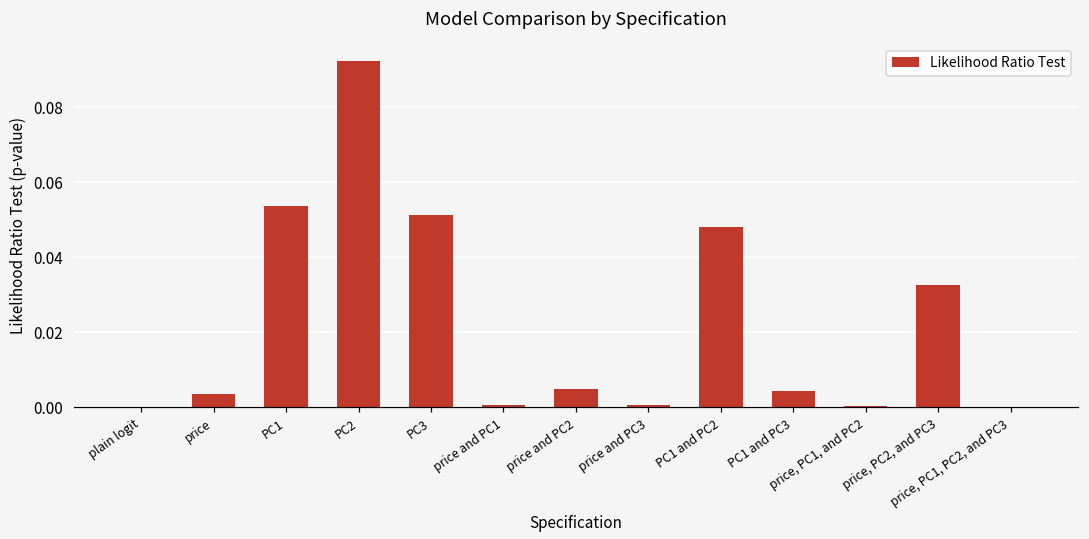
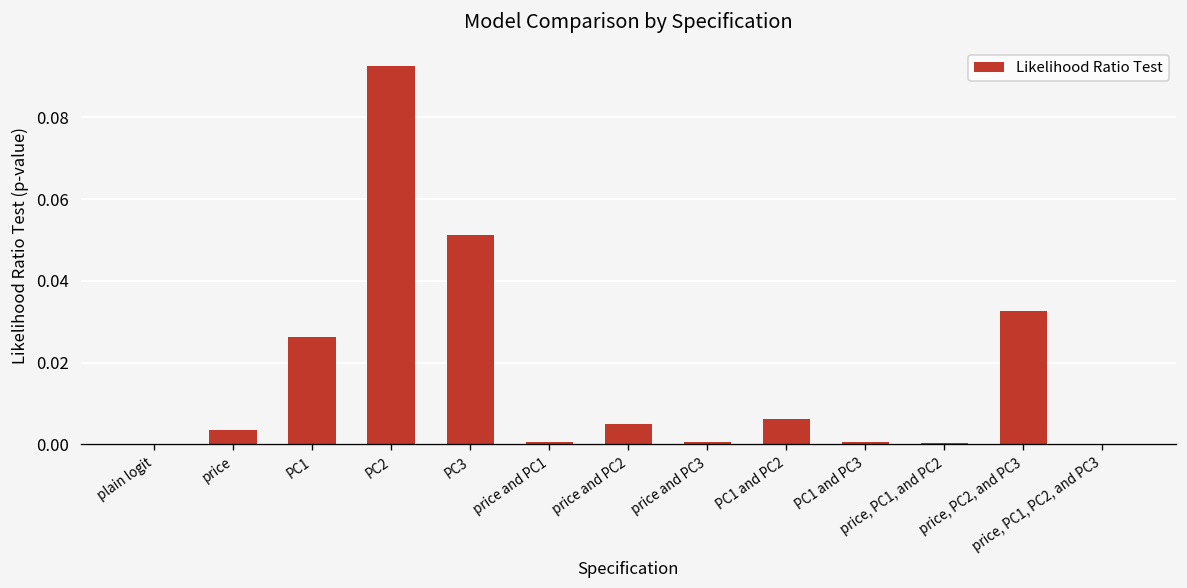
PC1: 0.054 -> 0.026
PC1 and PC2: 0.048 -> 0.006
PC1 and PC3: 0.004 -> 0.001
